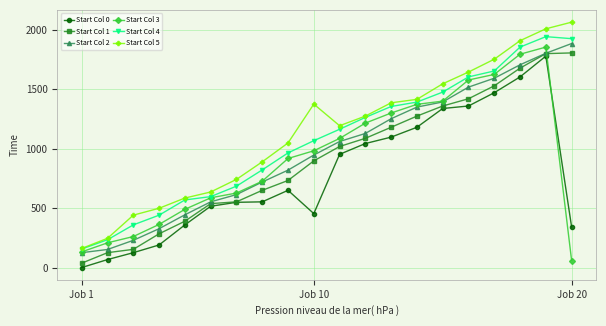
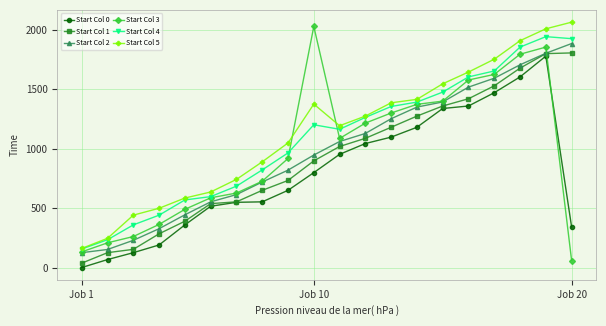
Start Col 0, Job 10: 450 -> 800
Start Col 3, Job 10: 980 -> 2030
Start Col 4, Job 10: 1070 -> 1200
